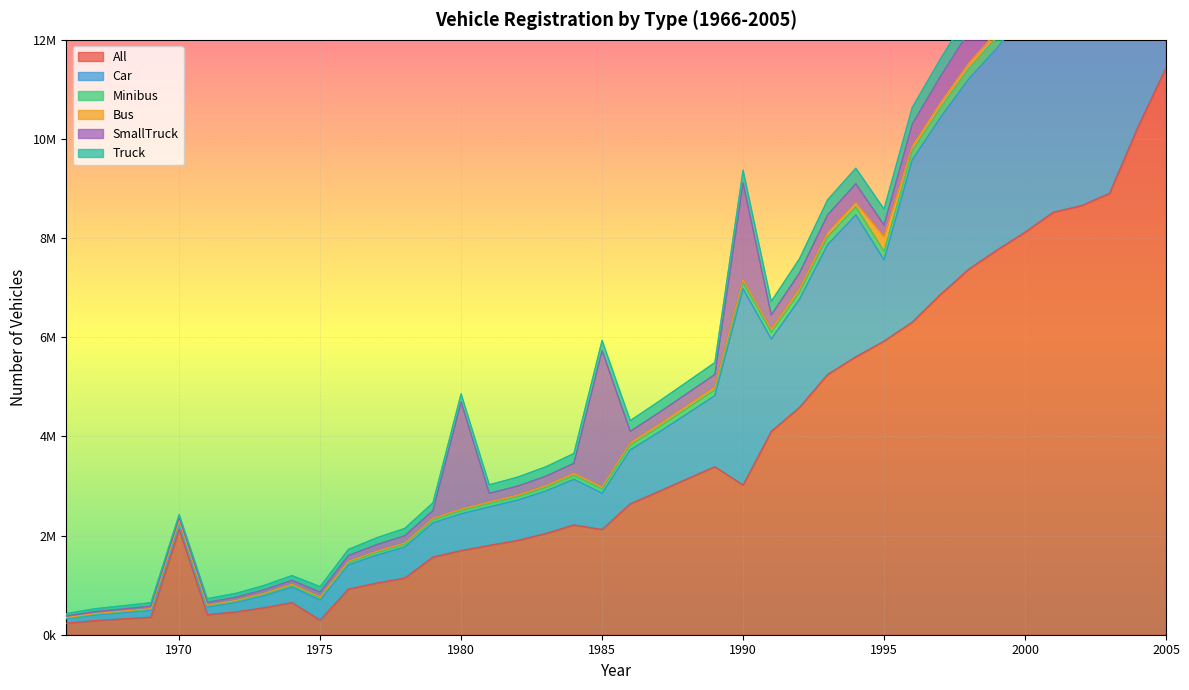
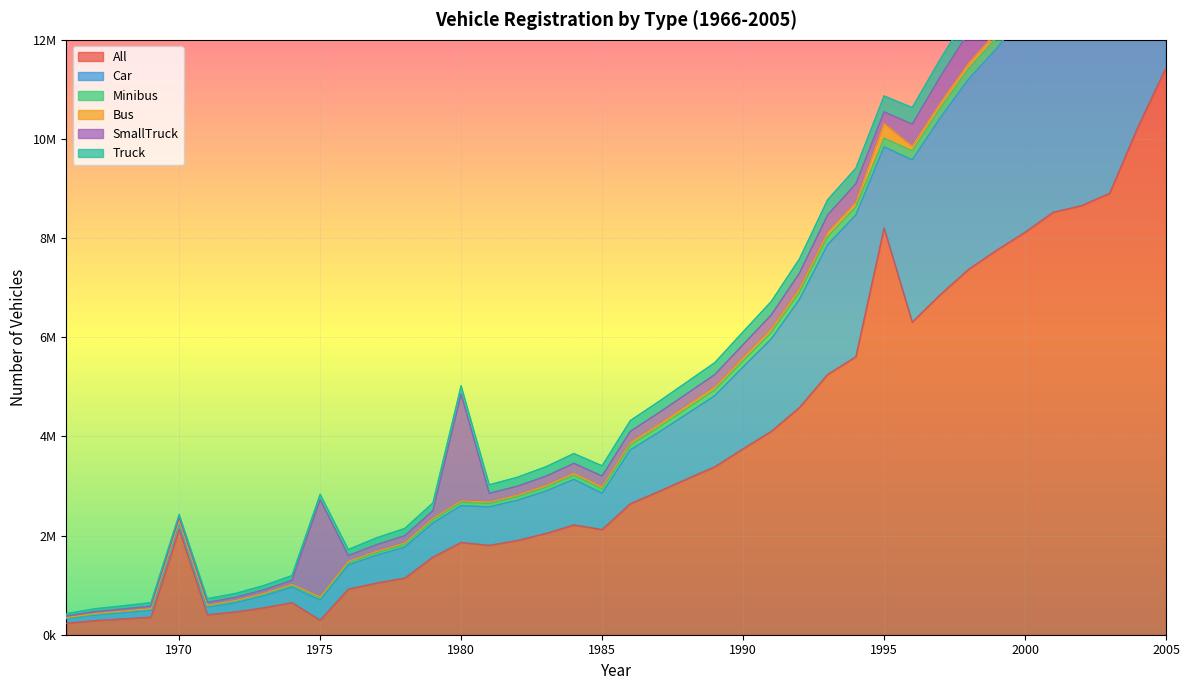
SmallTruck, 1975: 100000 -> 2000000
All, 1980: 1700000 -> 1900000
SmallTruck, 1985: 2700000 -> 200000
All, 1990: 3000000 -> 3800000
Car, 1990: 4000000 -> 1600000
SmallTruck, 1990: 1900000 -> 300000
All, 1995: 5900000 -> 8200000
